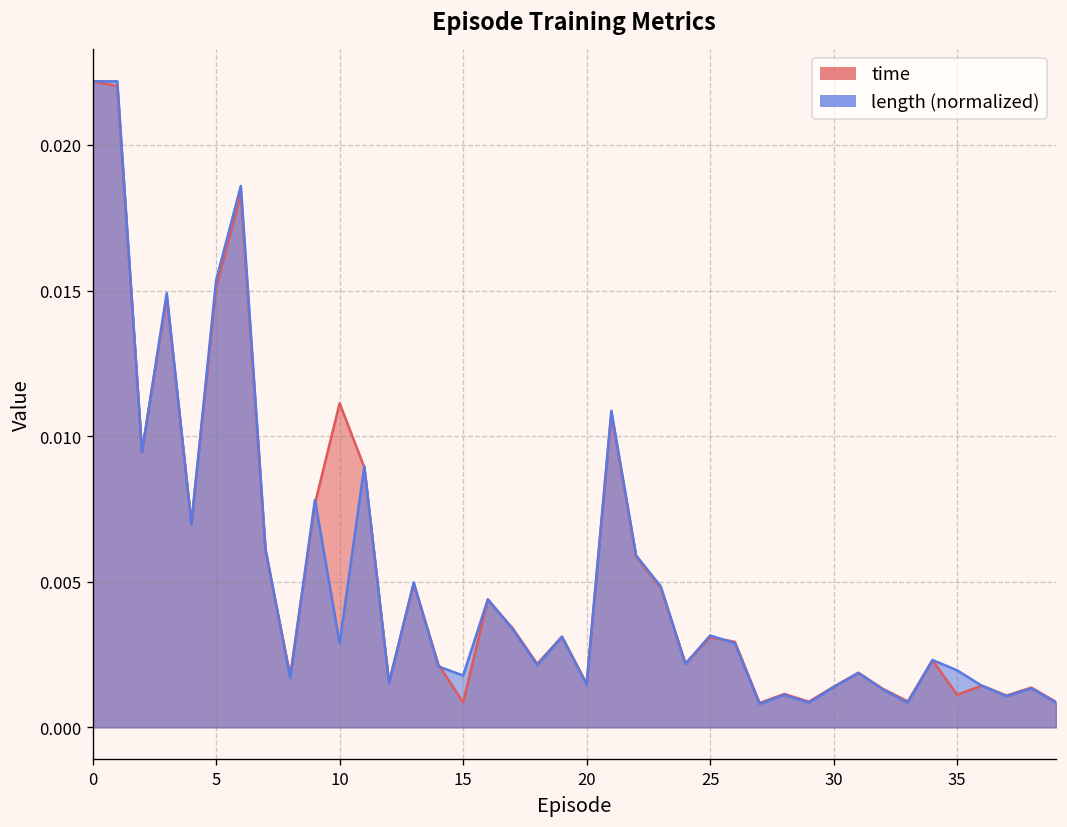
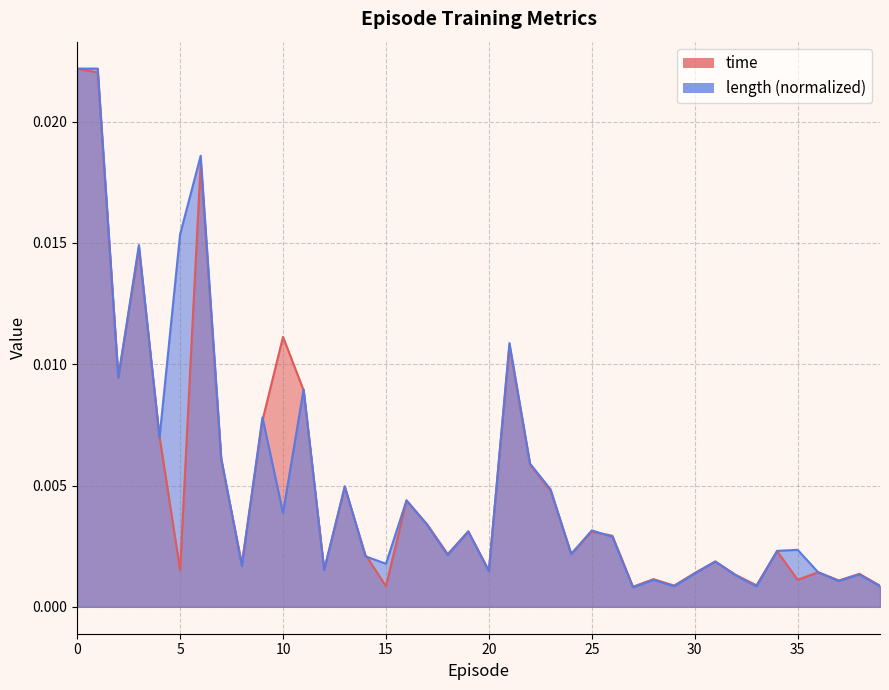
time, 5: 0.0151 -> 0.0015
length (normalized), 10: 0.0029 -> 0.0039
length (normalized), 35: 0.0020 -> 0.0023
